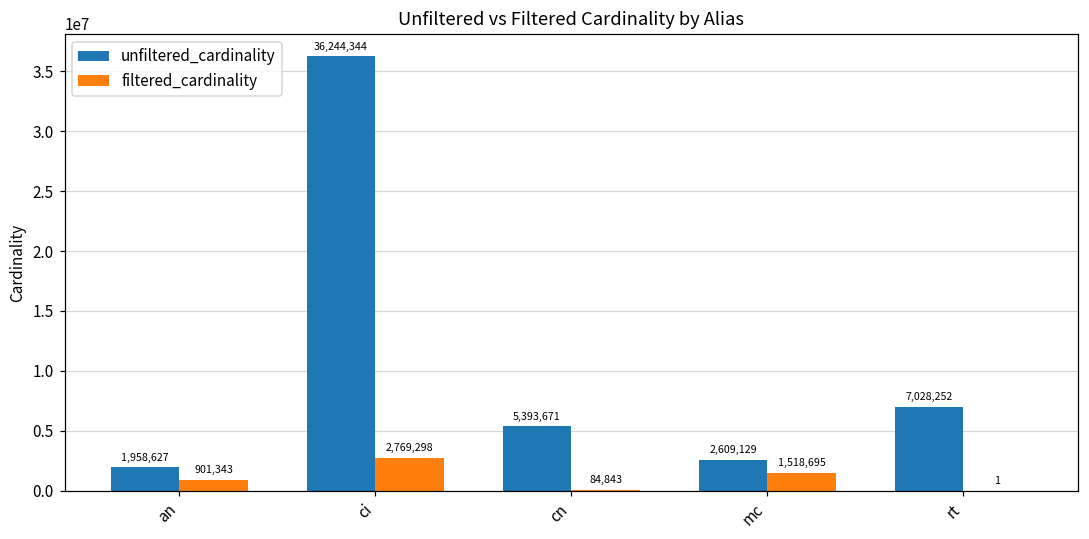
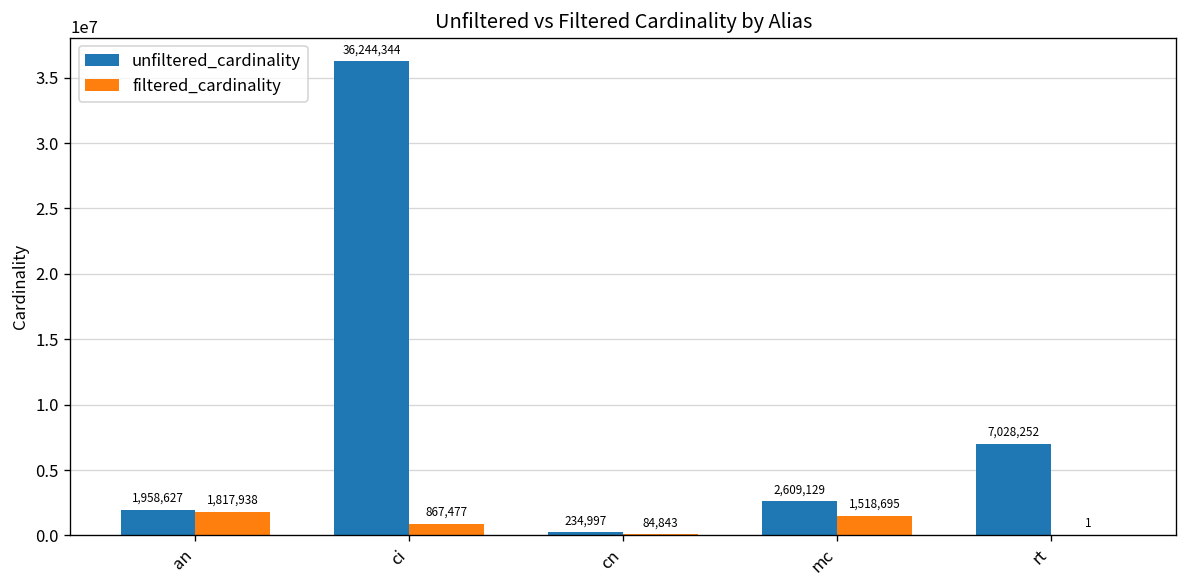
filtered_cardinality, an: 901,343 -> 1,817,938
filtered_cardinality, ci: 2,769,298 -> 867,477
unfiltered_cardinality, cn: 5,393,671 -> 234,997
